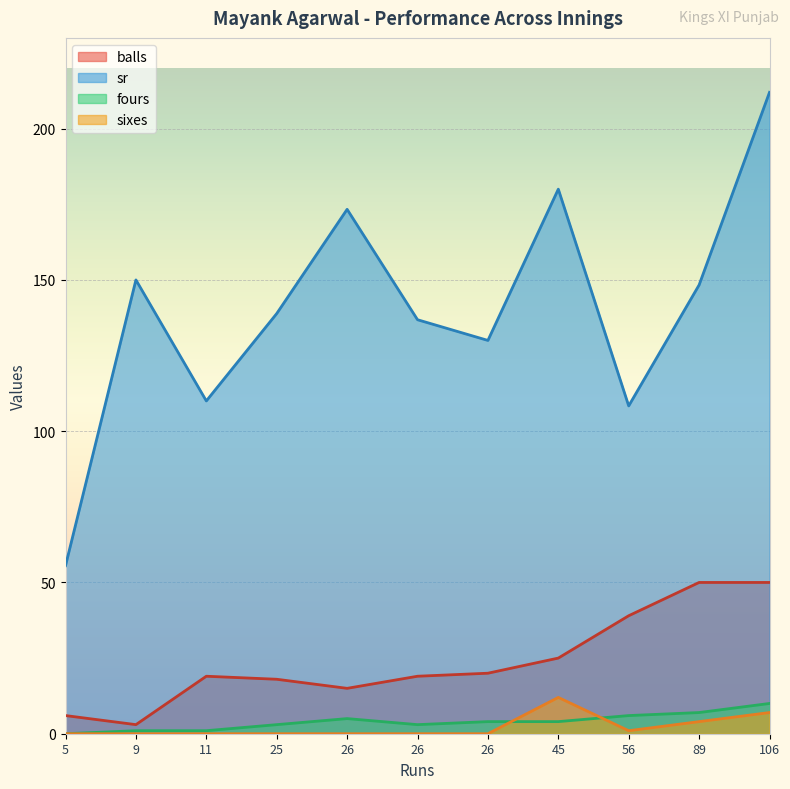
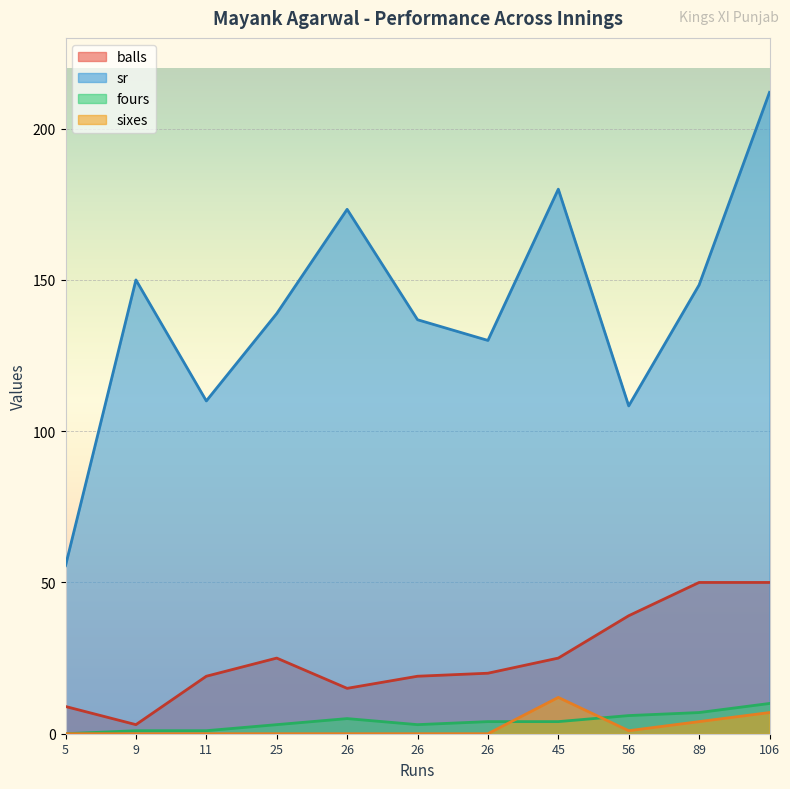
balls, 5: 6 -> 9
balls, 25: 18 -> 25
